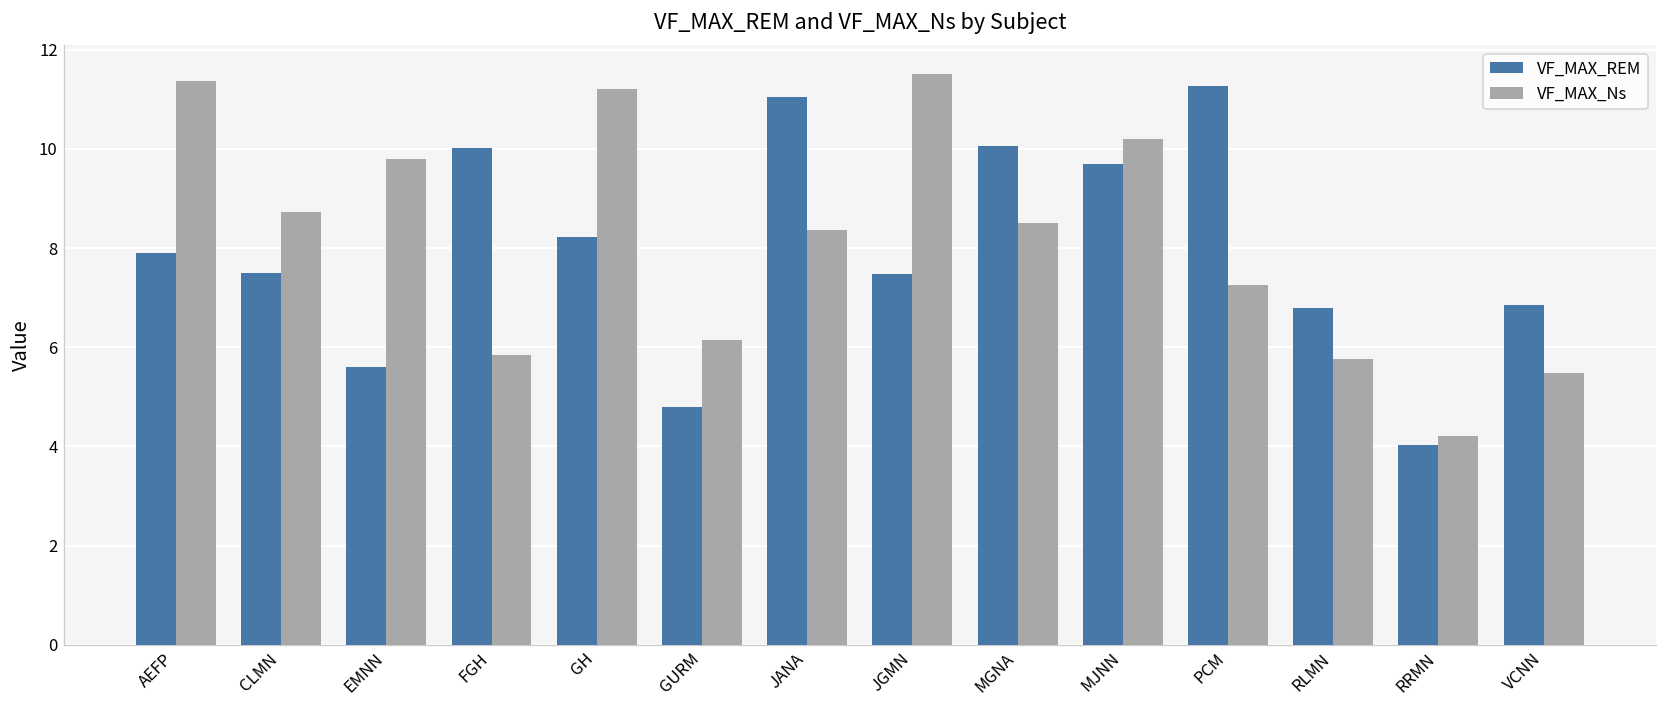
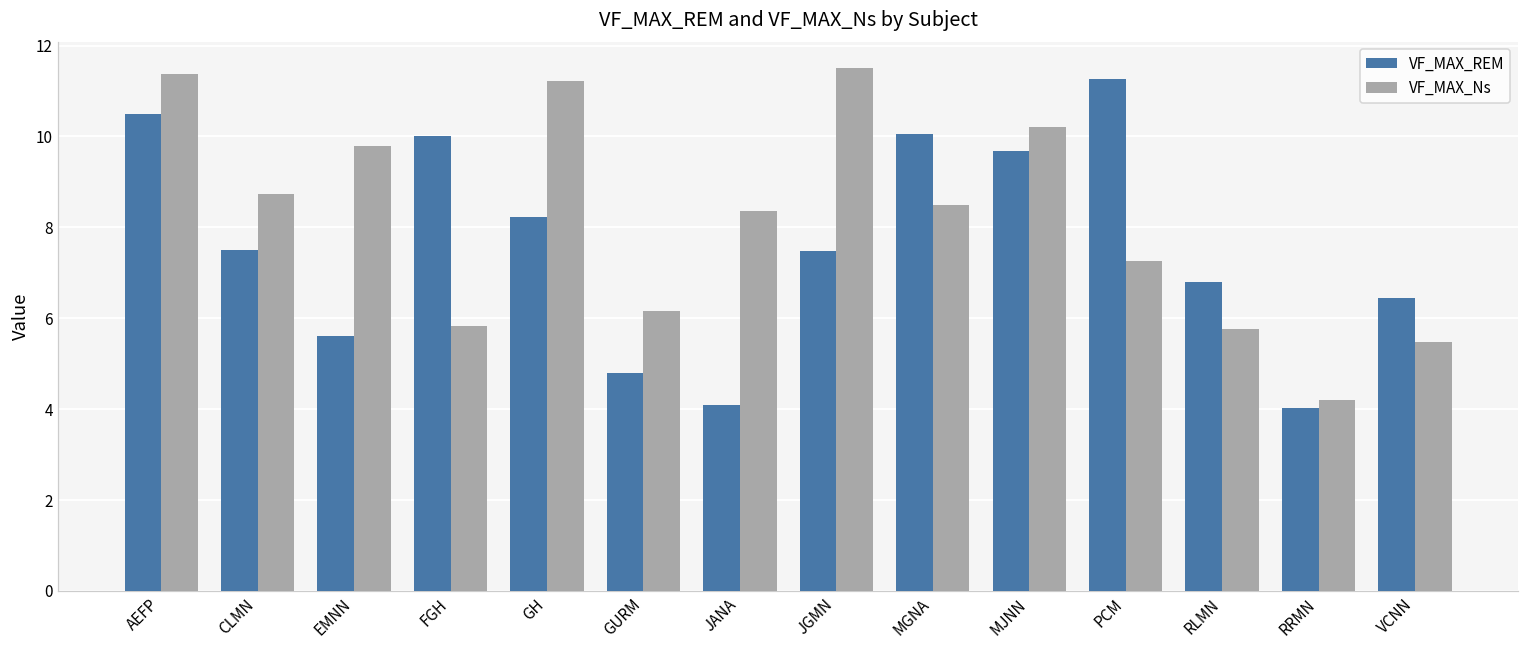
VF_MAX_REM, AEFP: 7.9 -> 10.5
VF_MAX_REM, JANA: 11.1 -> 4.1
VF_MAX_REM, VCNN: 6.9 -> 6.5
